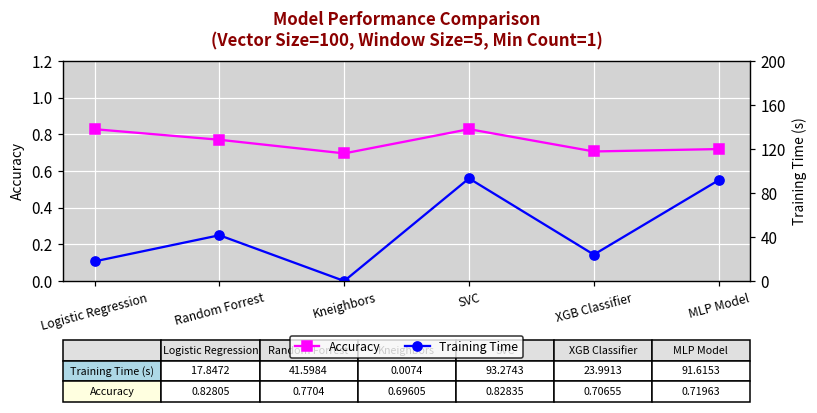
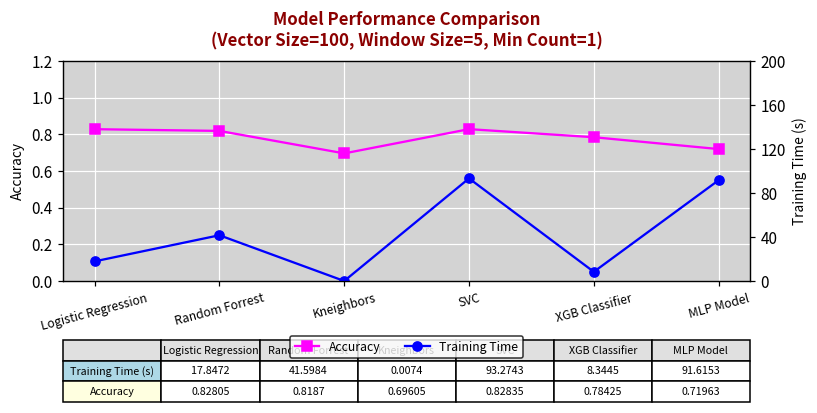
Accuracy, Random Forrest: 0.7704 -> 0.8187
Accuracy, XGB Classifier: 0.70655 -> 0.78425
Training Time, XGB Classifier: 23.9913 -> 8.3445
